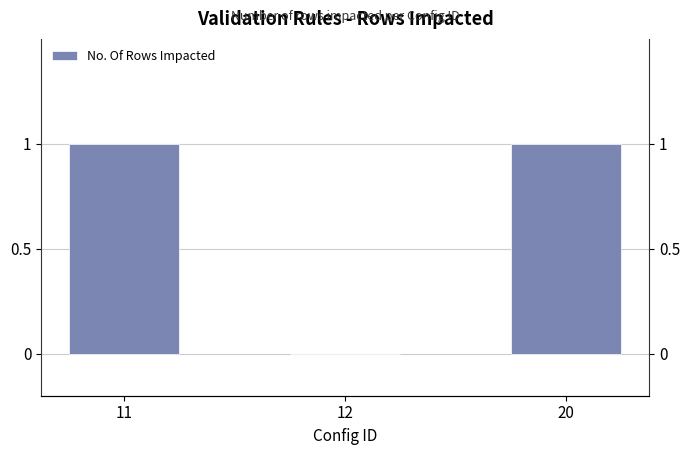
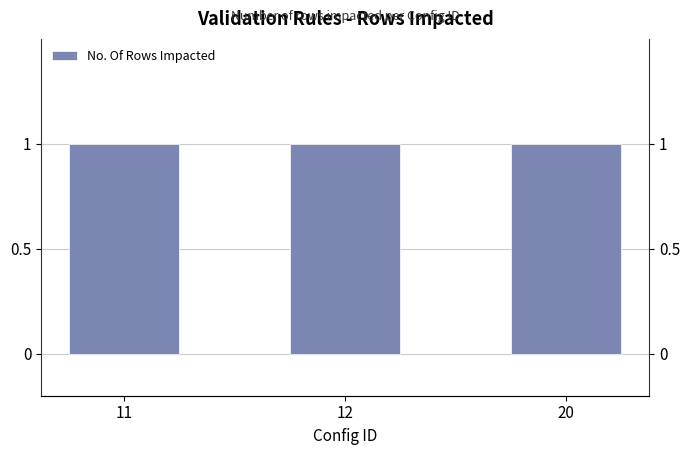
12: 0 -> 1
